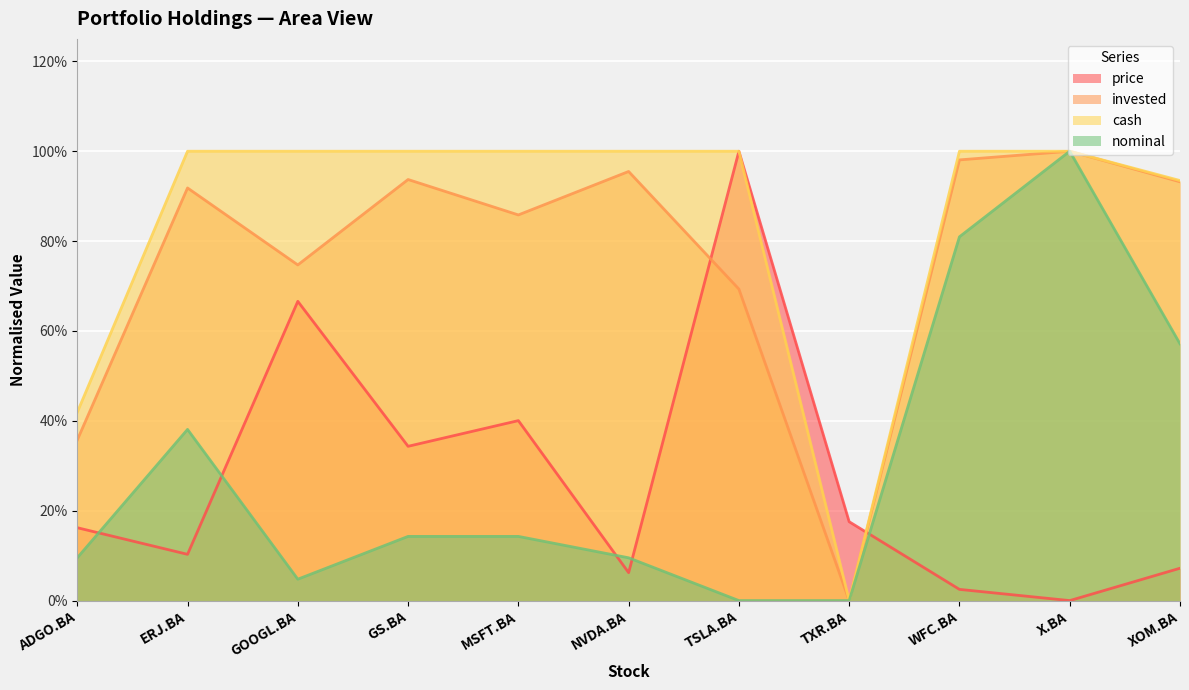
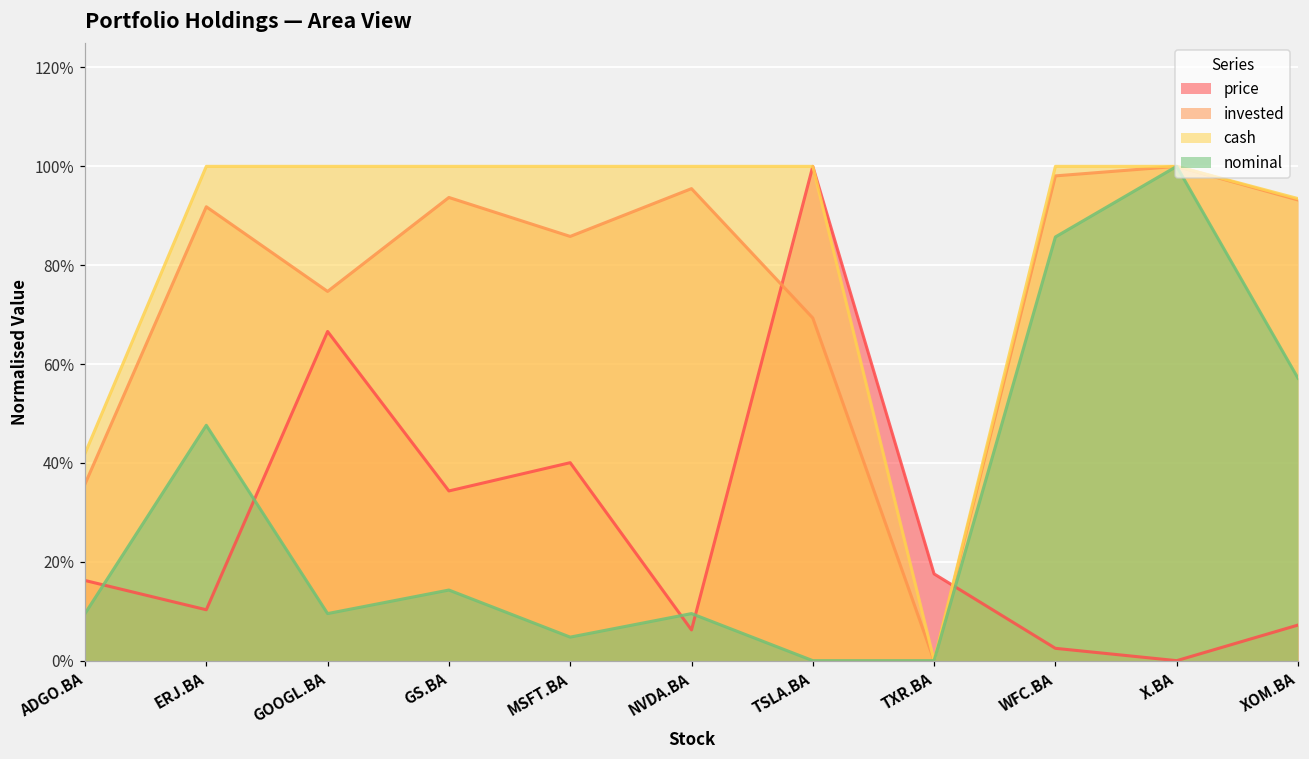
nominal, ERJ.BA: 38% -> 48%
nominal, GOOGL.BA: 5% -> 10%
nominal, MSFT.BA: 14% -> 5%
nominal, WFC.BA: 81% -> 86%
